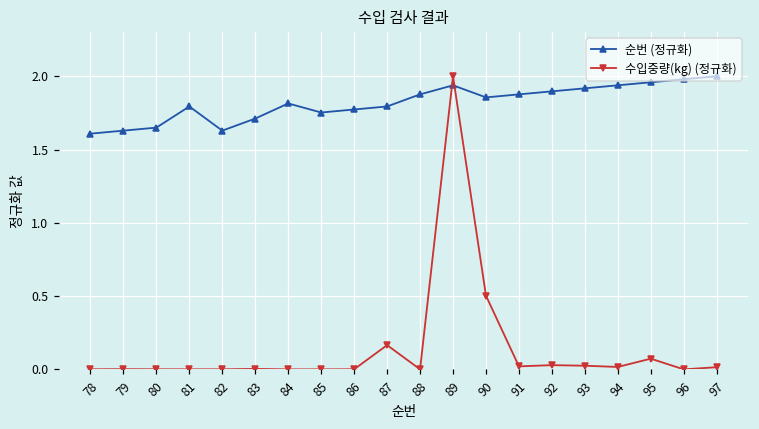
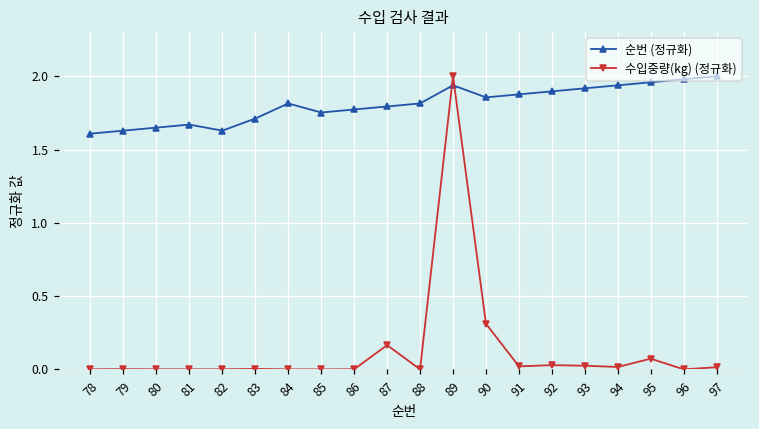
순번 (정규화), 81: 1.79 -> 1.67
순번 (정규화), 88: 1.88 -> 1.81
수입중량(kg) (정규화), 90: 0.50 -> 0.31
